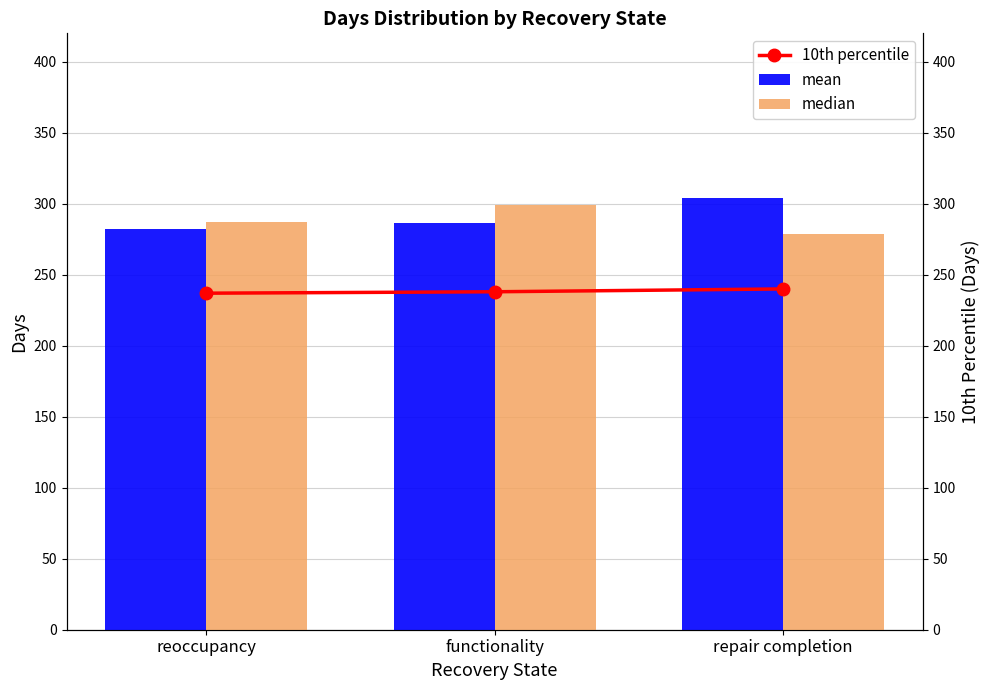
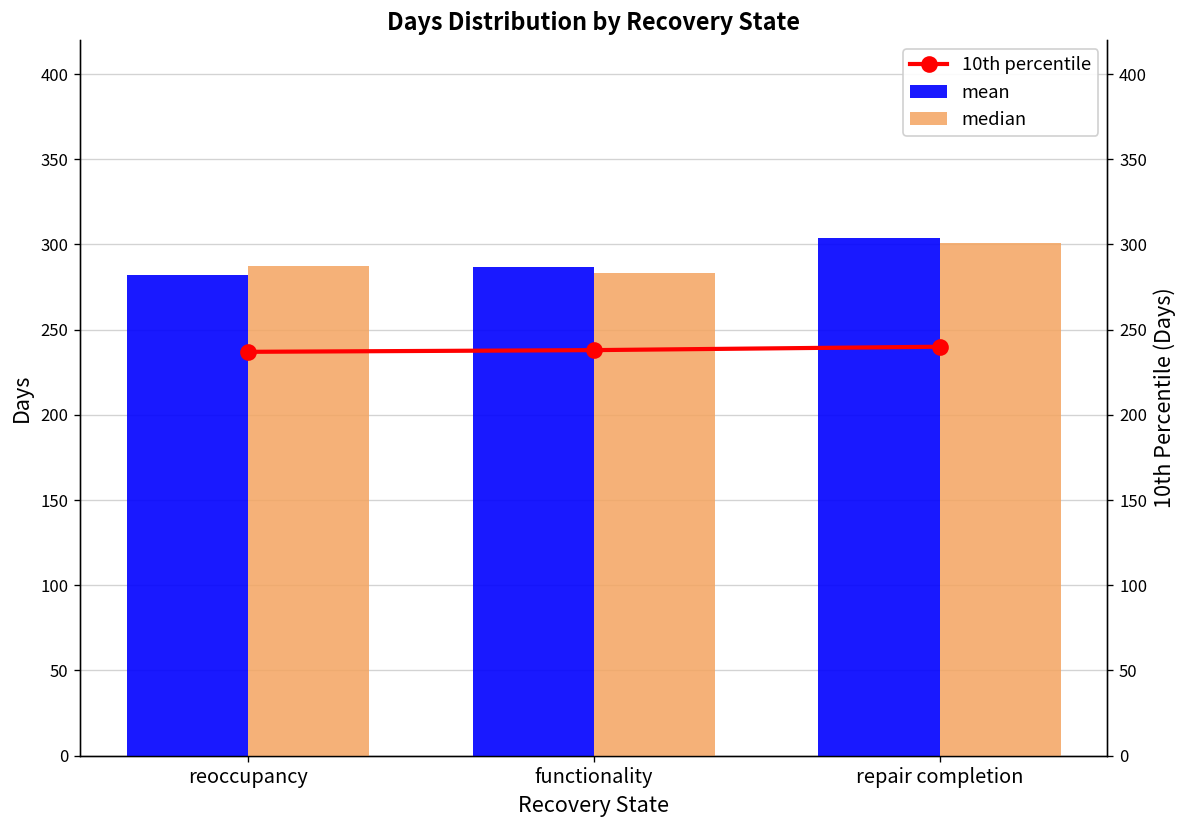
median, functionality: 299 -> 284
median, repair completion: 279 -> 301
